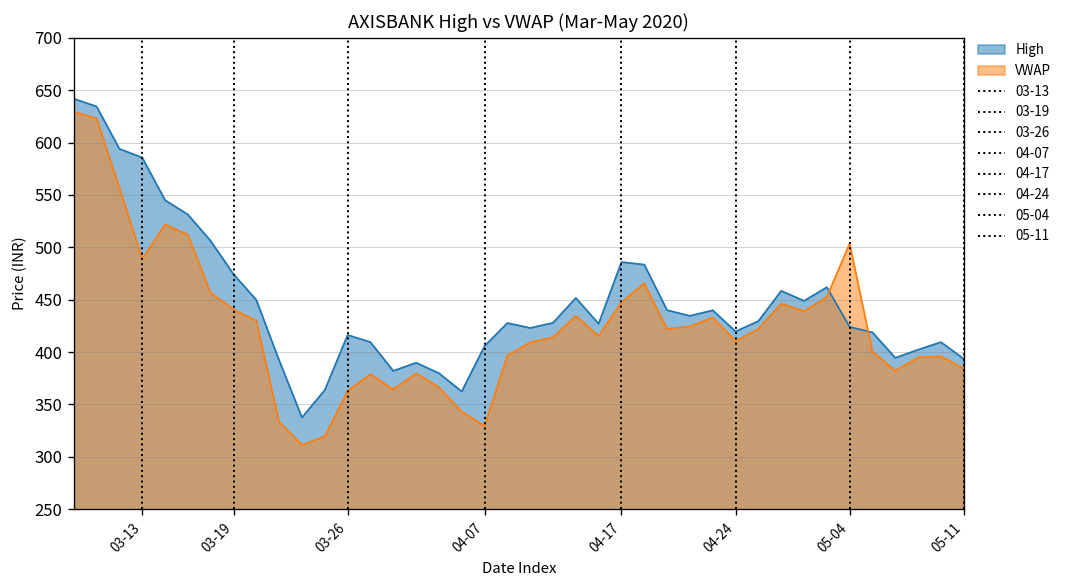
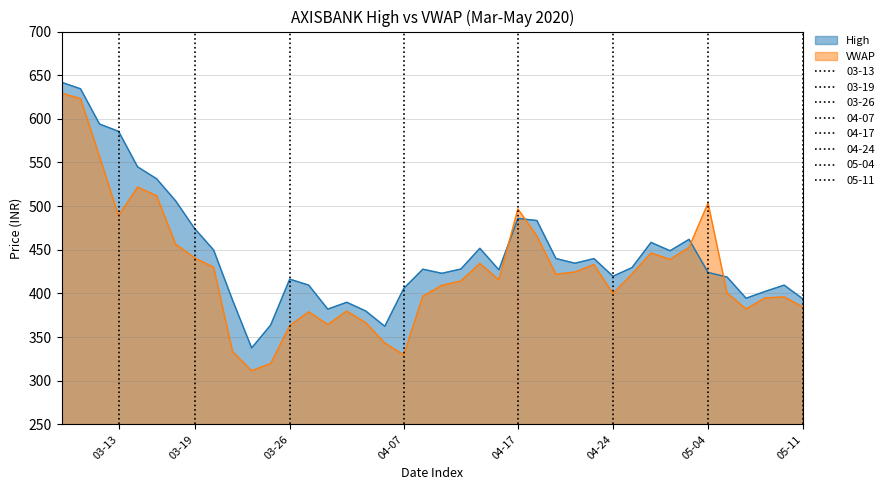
VWAP, 04-17: 450 -> 500
VWAP, 04-24: 410 -> 400
